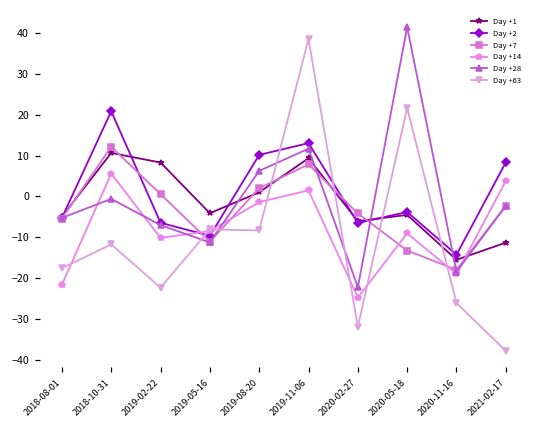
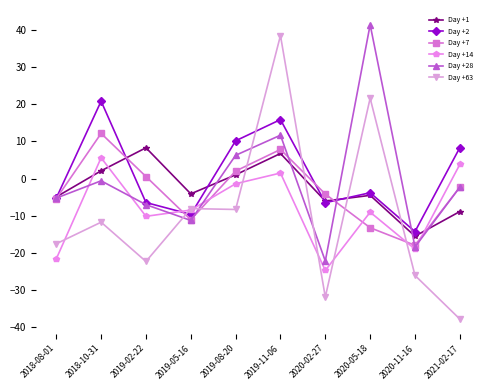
Day +1, 2018-10-31: 11 -> 2
Day +1, 2019-11-06: 9 -> 7
Day +2, 2019-11-06: 13 -> 16
Day +1, 2021-02-17: -11 -> -9
